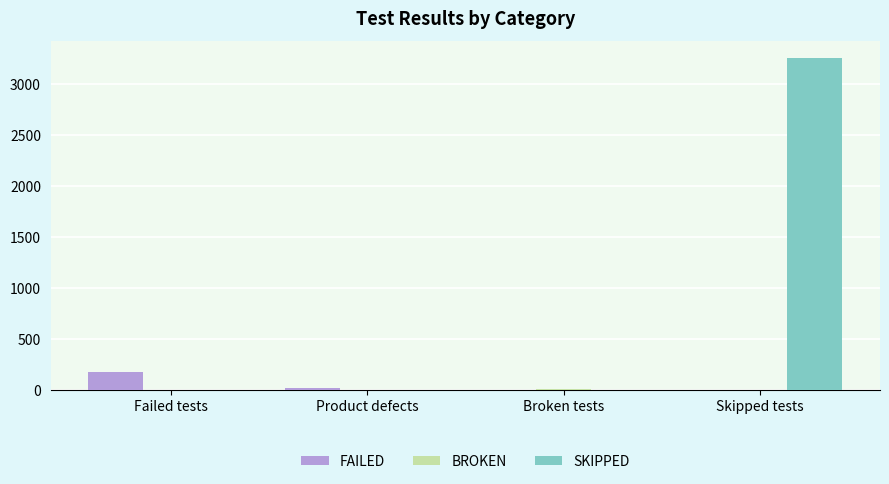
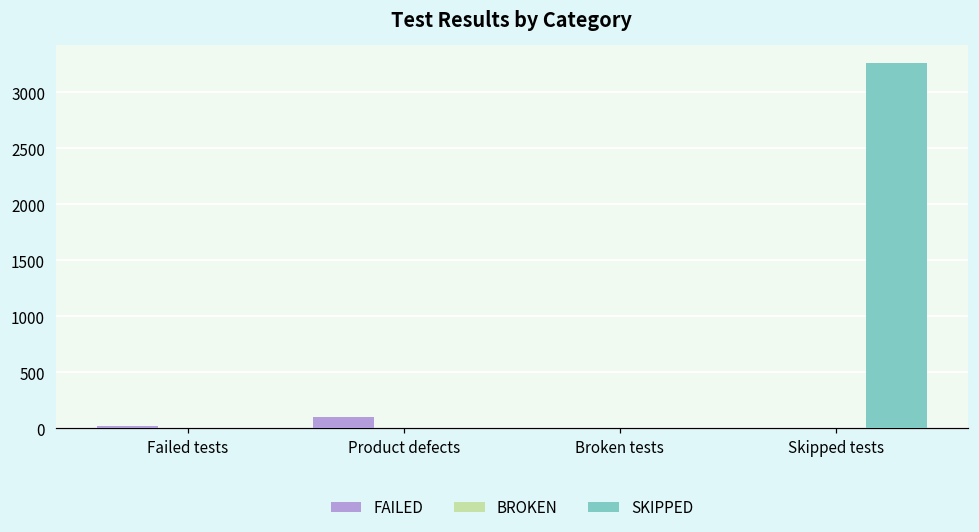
FAILED, Failed tests: 180 -> 20
FAILED, Product defects: 20 -> 100
